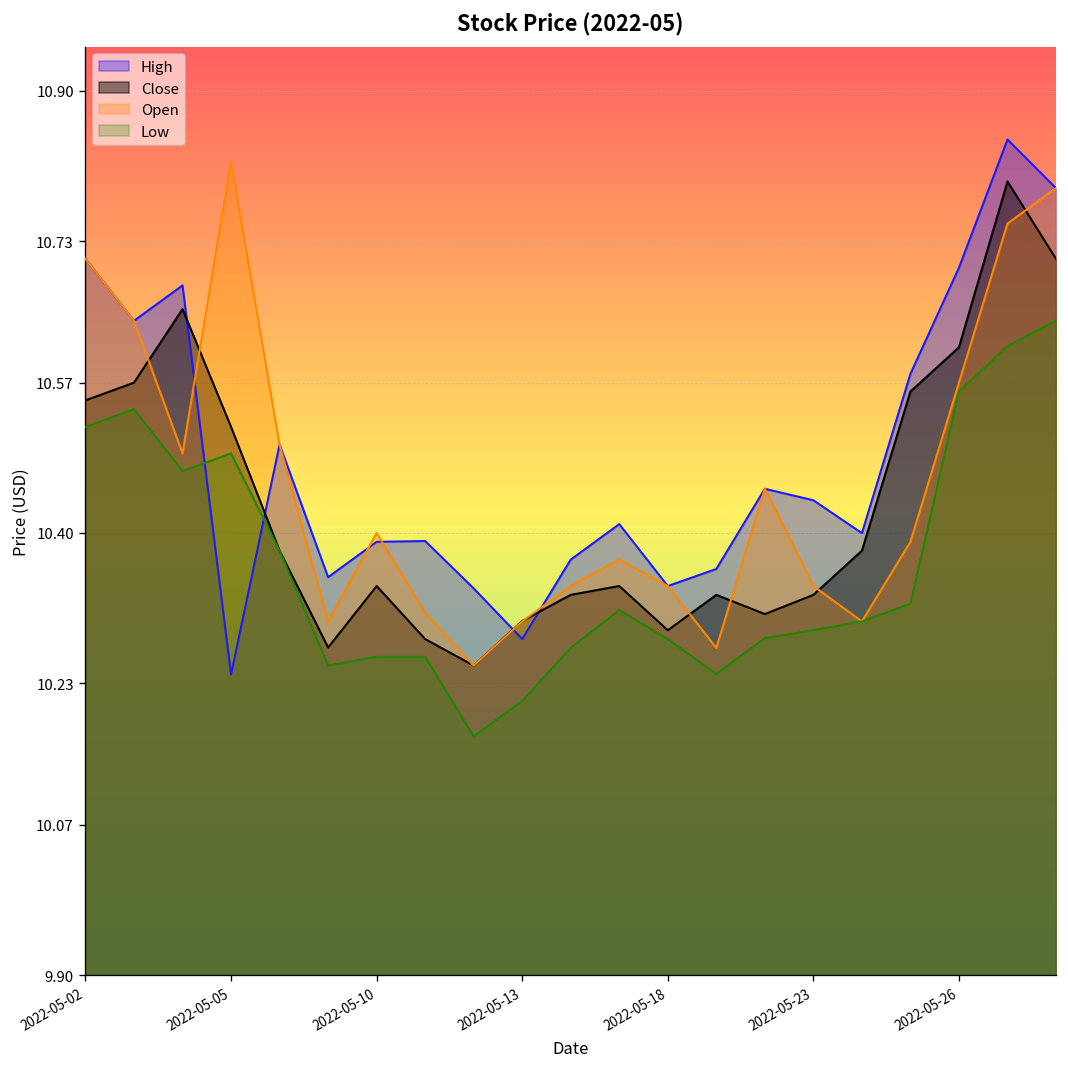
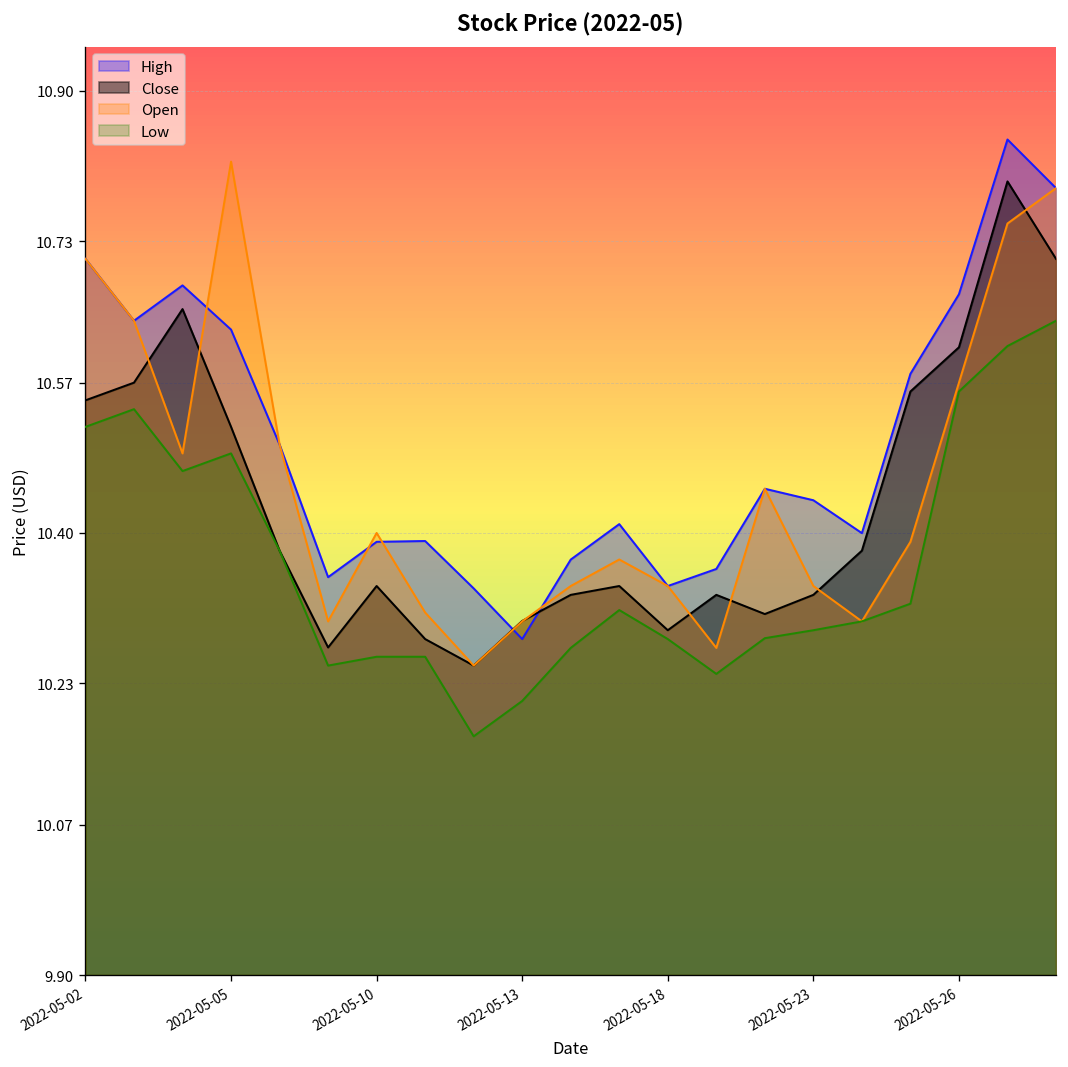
High, 2022-05-05: 10.24 -> 10.63
High, 2022-05-26: 10.70 -> 10.67
